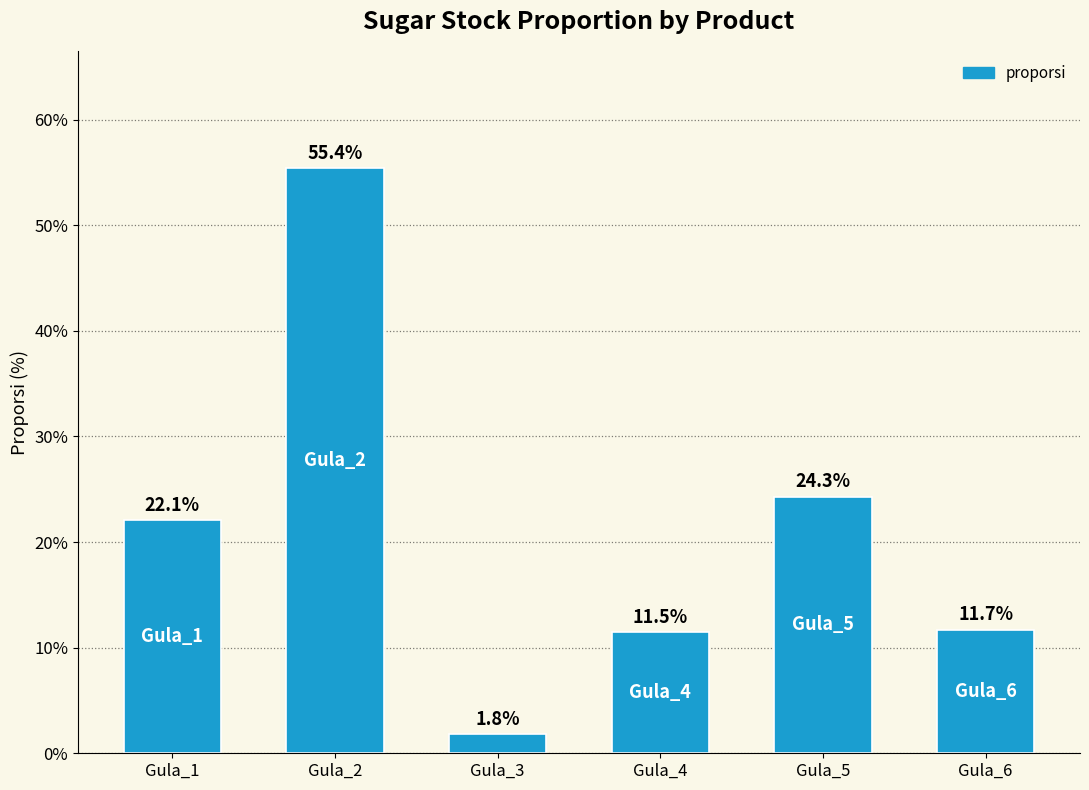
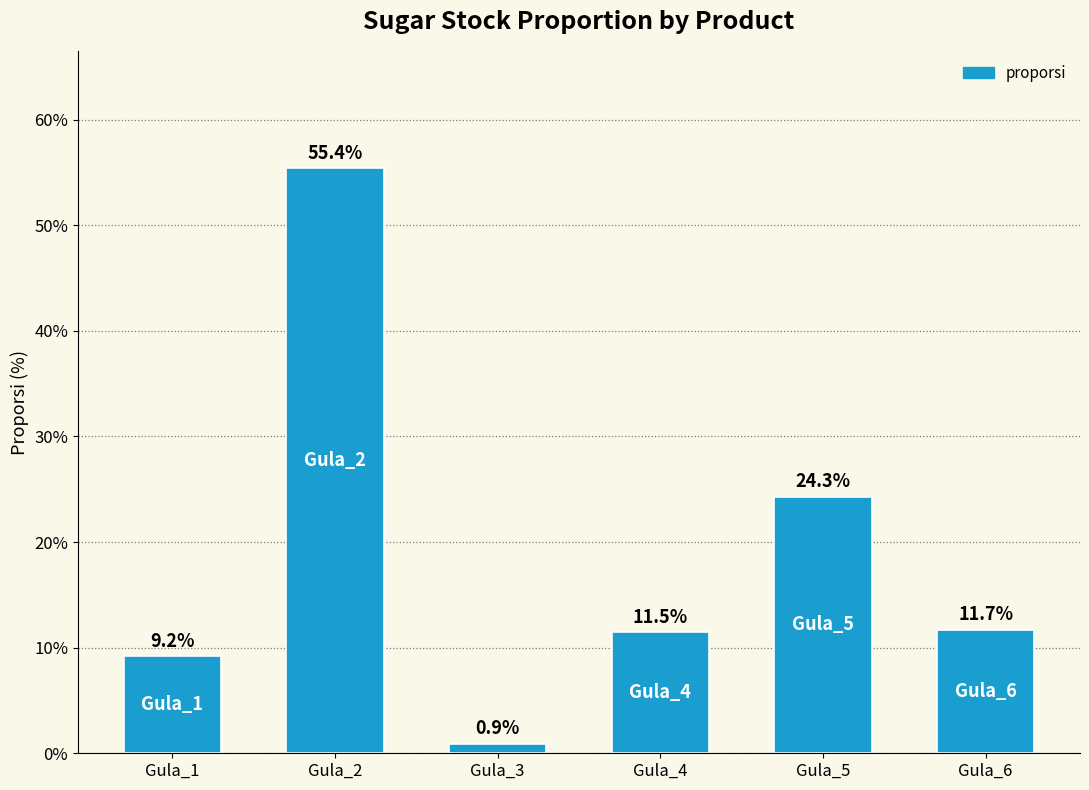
Gula_1: 22.1% -> 9.2%
Gula_3: 1.8% -> 0.9%
